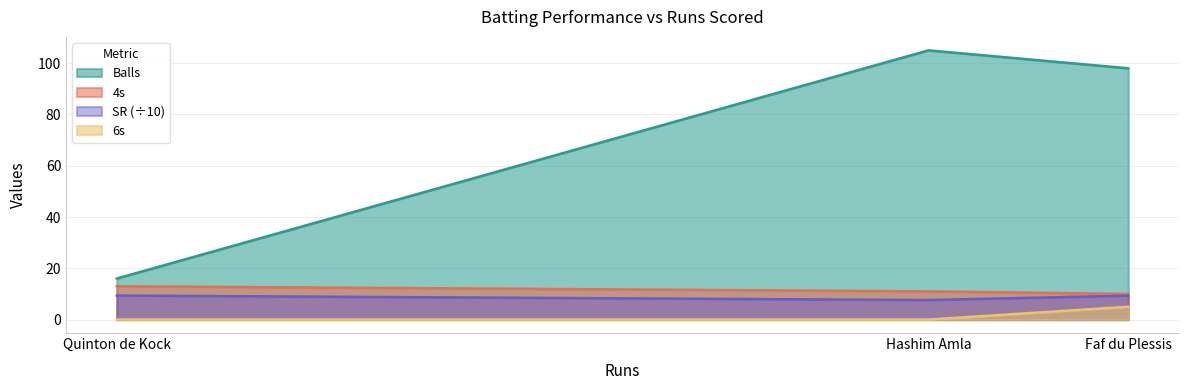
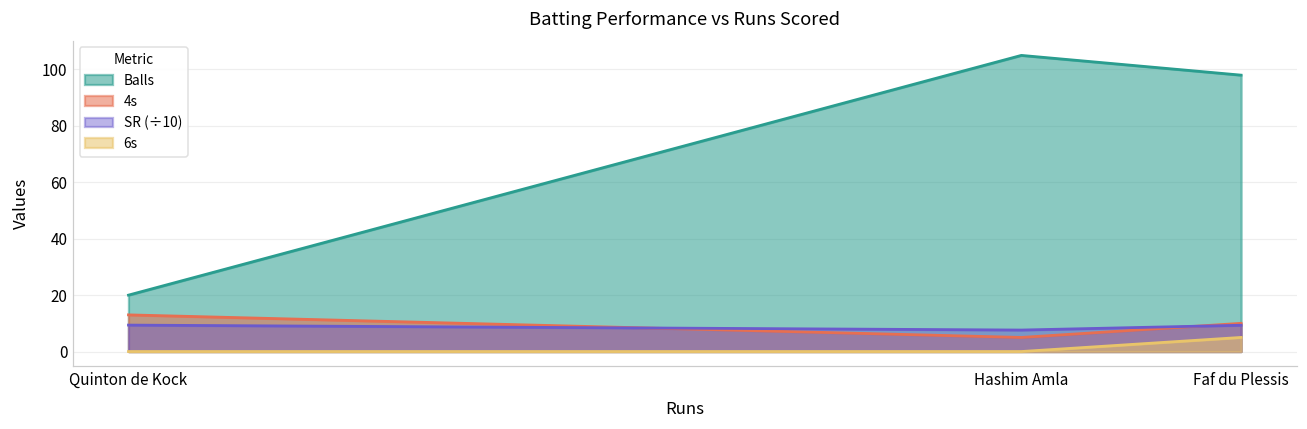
Balls, Quinton de Kock: 16 -> 20
4s, Hashim Amla: 11 -> 5
